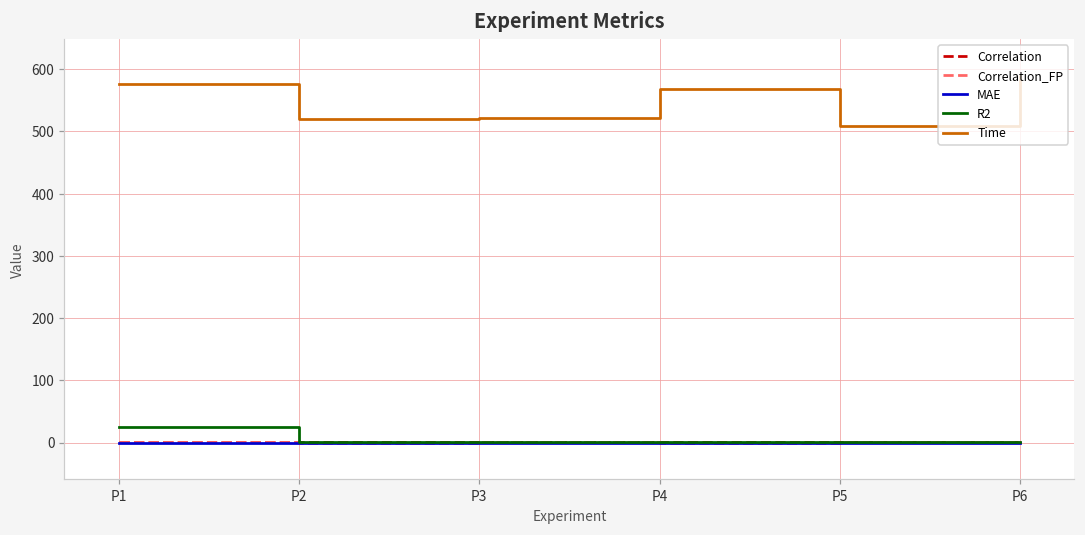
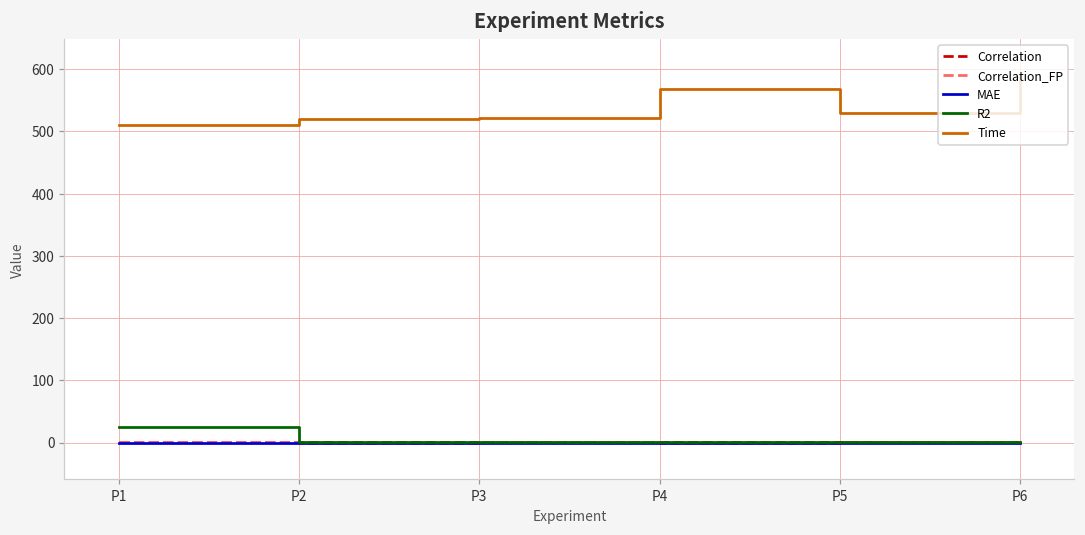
Time, P1: 580 -> 510
Time, P5: 510 -> 530
